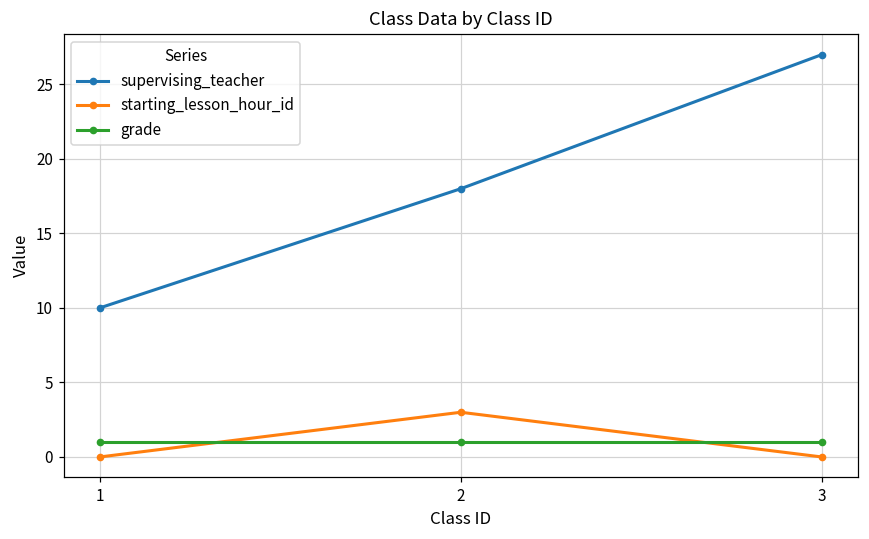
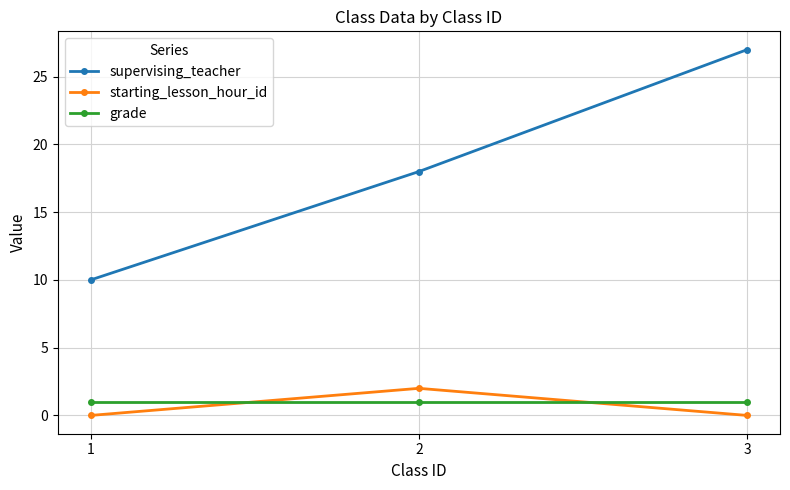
starting_lesson_hour_id, 2: 3 -> 2
